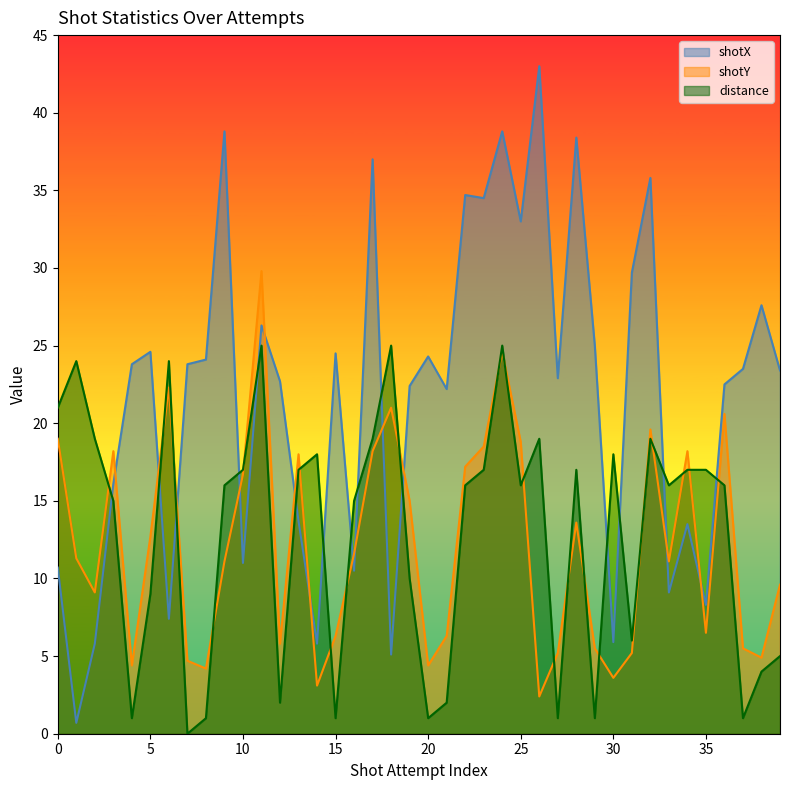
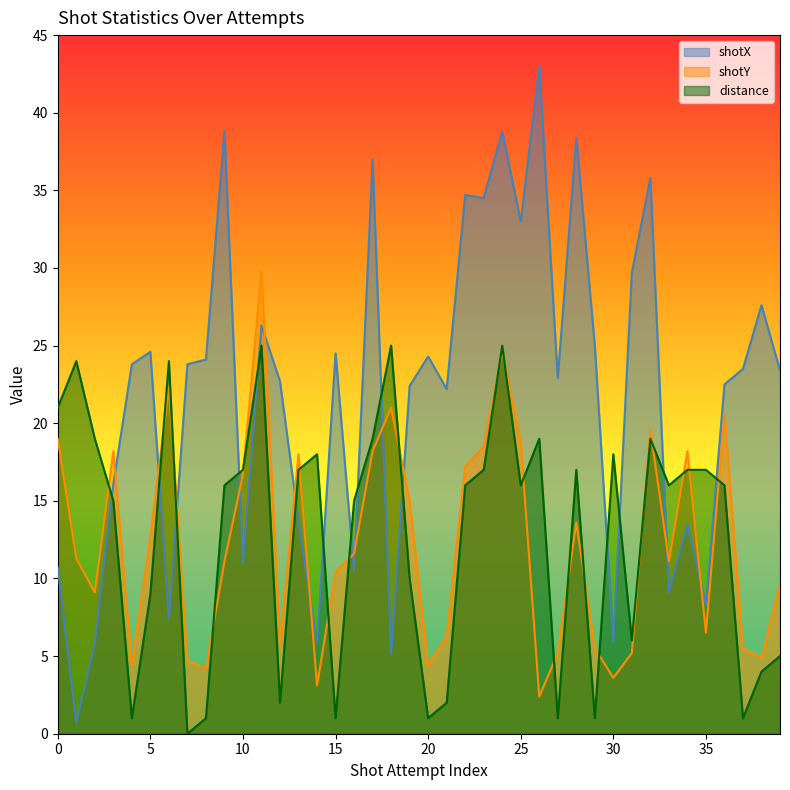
shotY, 15: 6.3 -> 10.4
